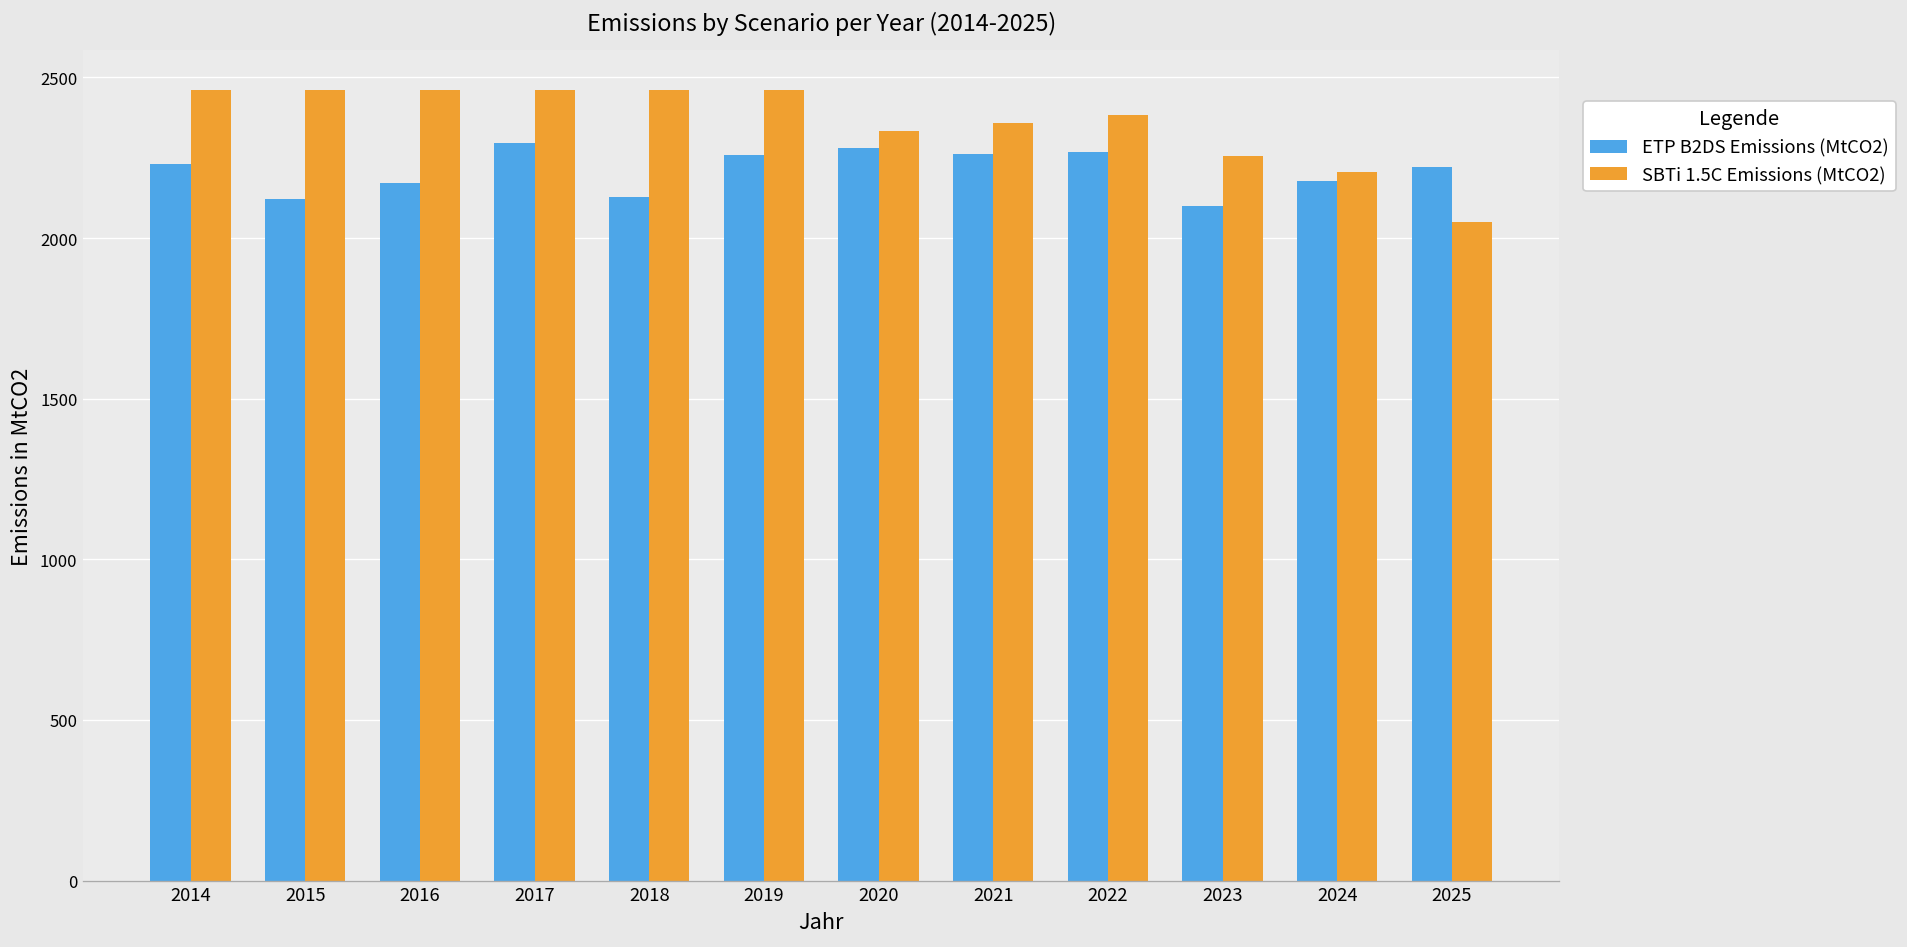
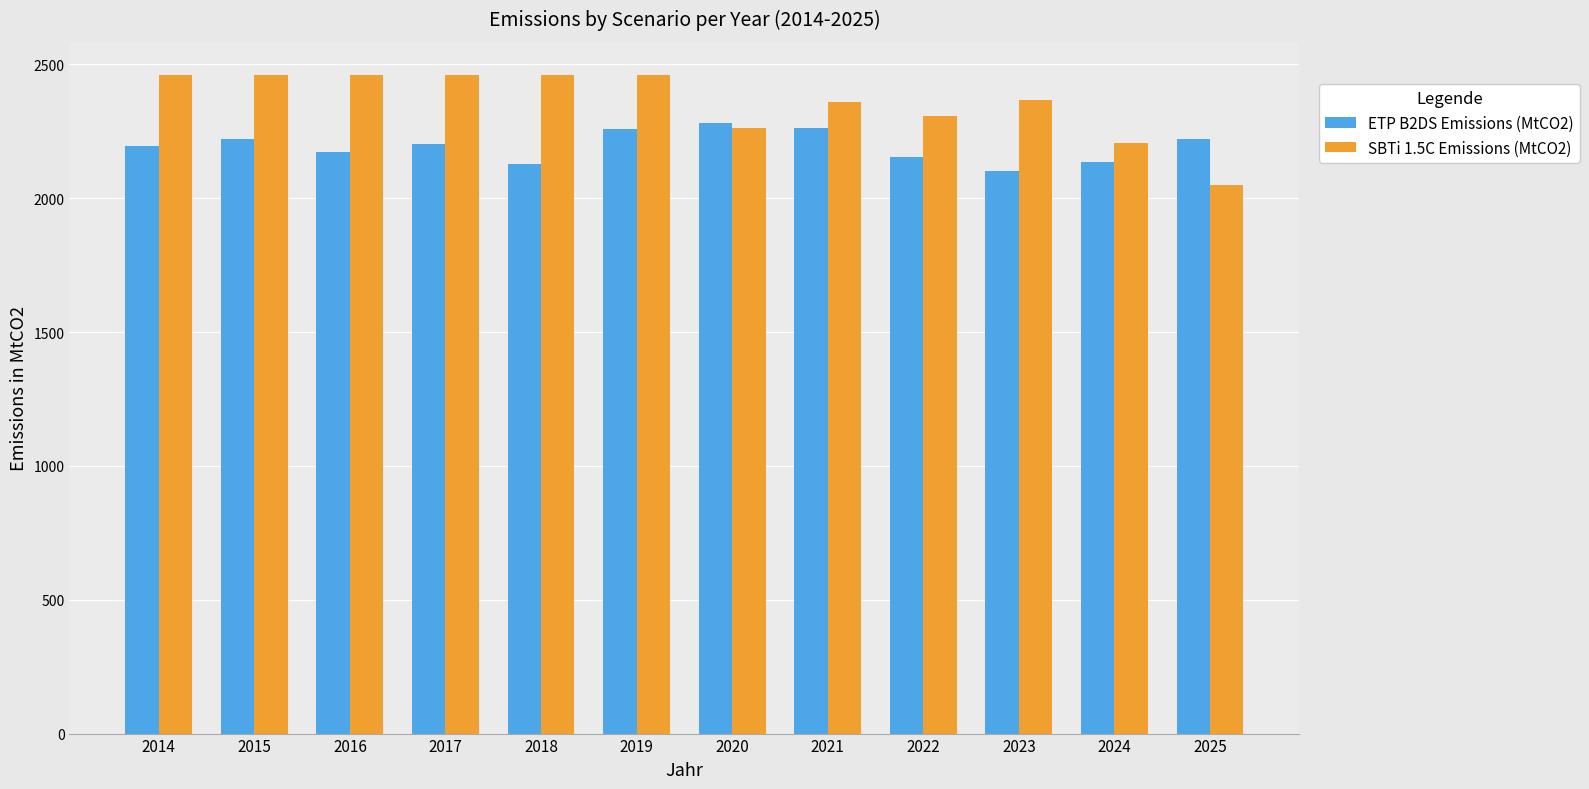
ETP B2DS Emissions (MtCO2), 2014: 2230 -> 2190
ETP B2DS Emissions (MtCO2), 2015: 2120 -> 2220
ETP B2DS Emissions (MtCO2), 2017: 2300 -> 2200
SBTi 1.5C Emissions (MtCO2), 2020: 2330 -> 2260
ETP B2DS Emissions (MtCO2), 2022: 2270 -> 2150
SBTi 1.5C Emissions (MtCO2), 2022: 2380 -> 2310
SBTi 1.5C Emissions (MtCO2), 2023: 2260 -> 2370
ETP B2DS Emissions (MtCO2), 2024: 2180 -> 2140
